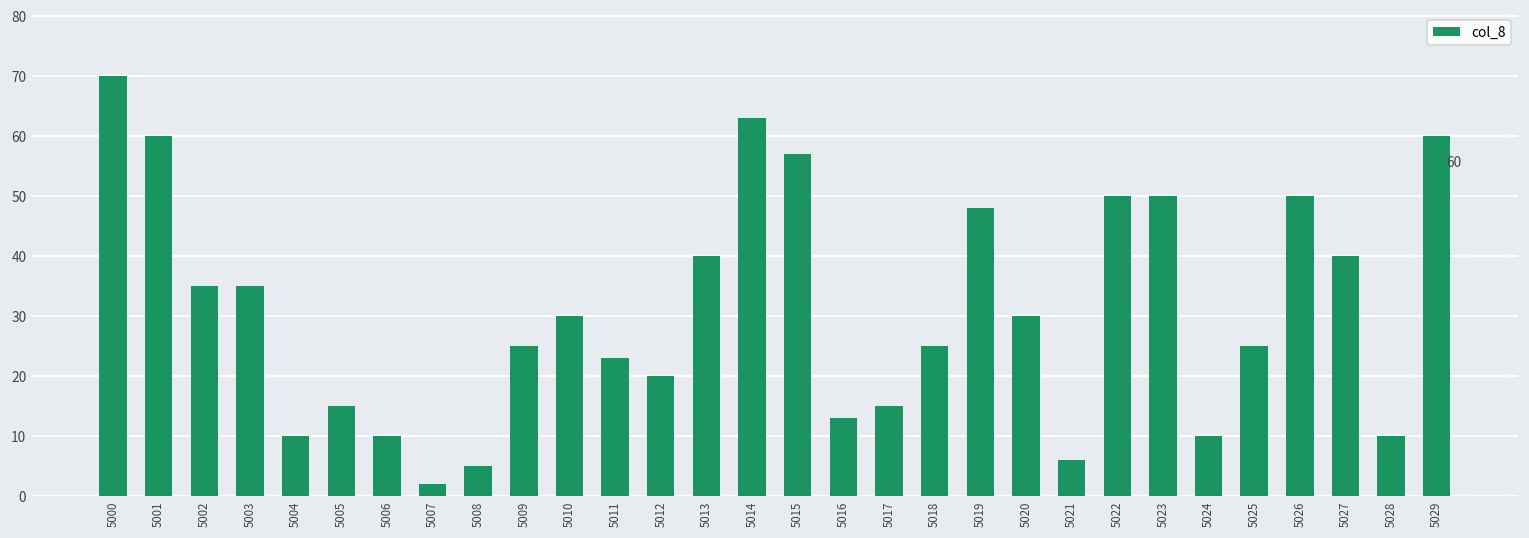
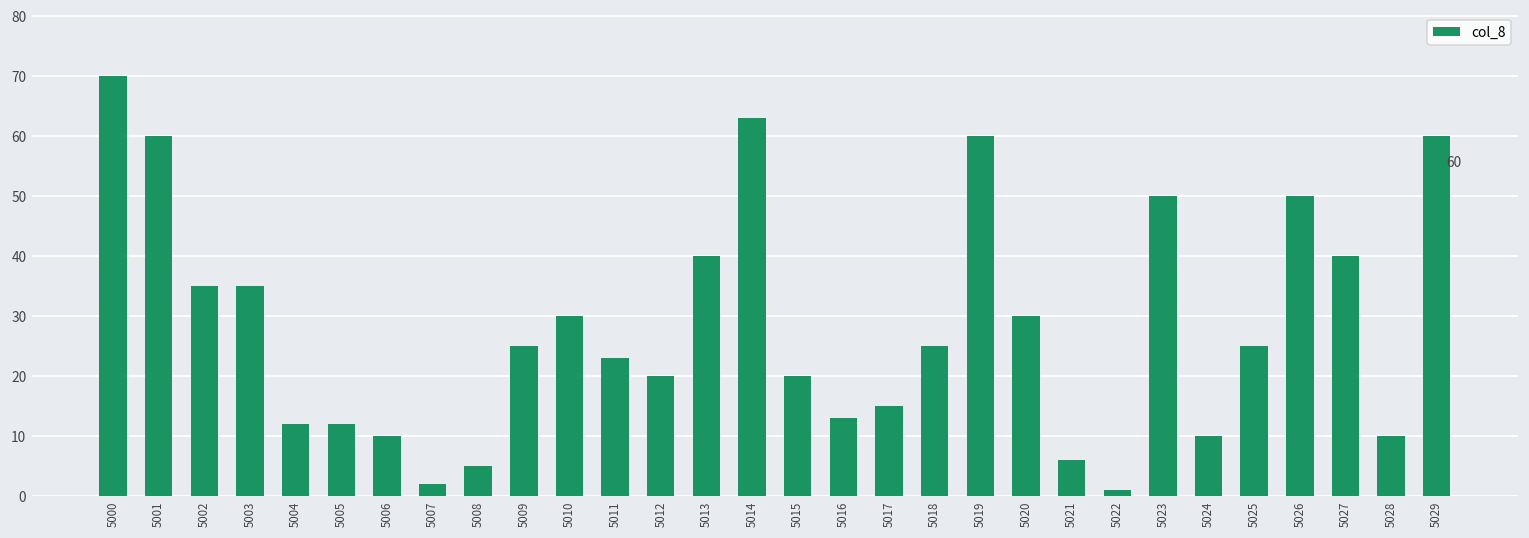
5004: 10 -> 12
5005: 15 -> 12
5015: 57 -> 20
5019: 48 -> 60
5022: 50 -> 1
